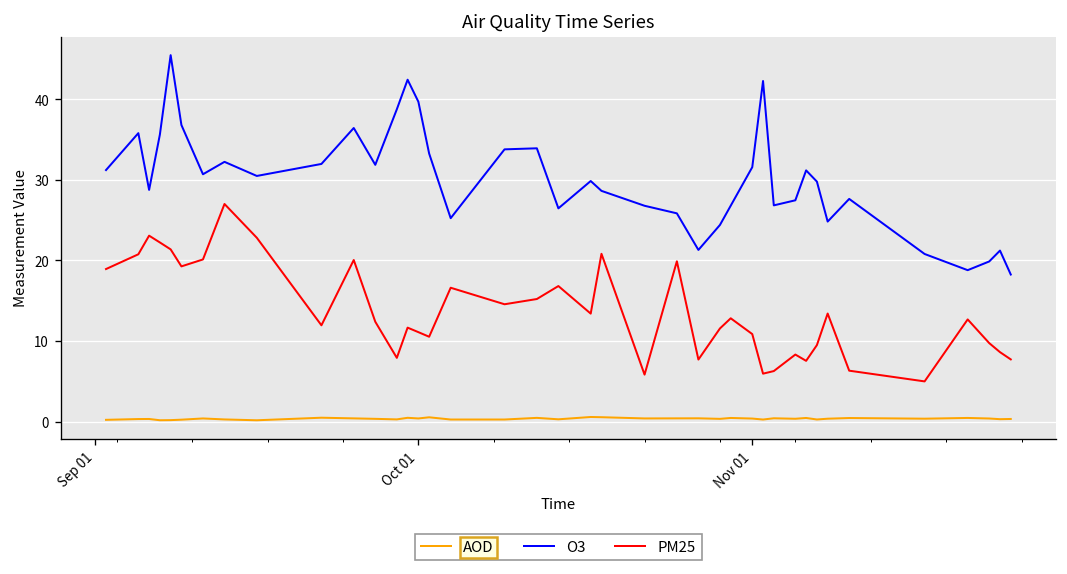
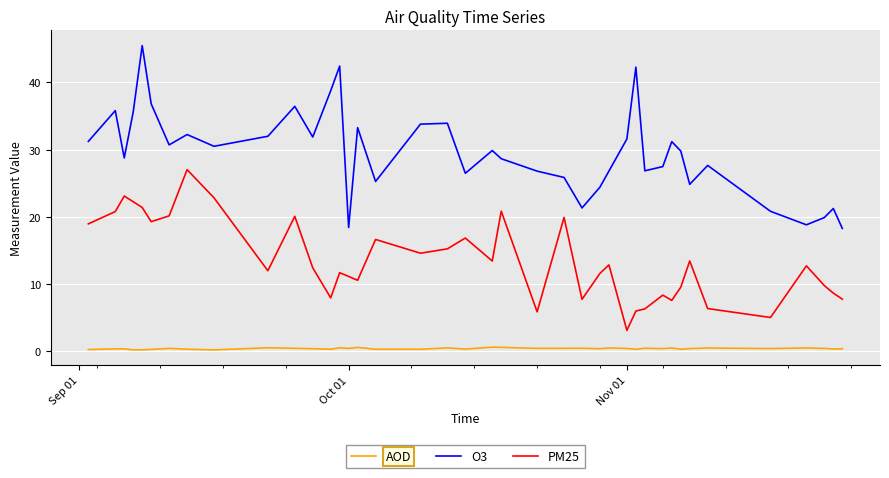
O3, Oct 01: 40 -> 18
PM25, Nov 01: 11 -> 3
